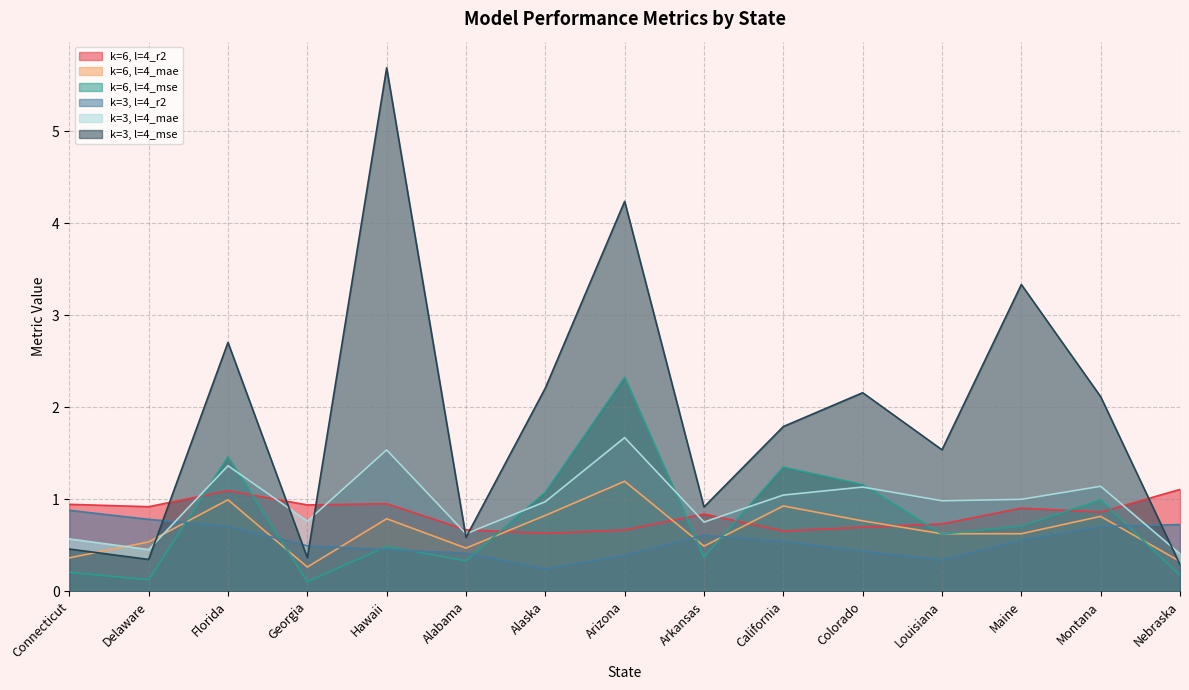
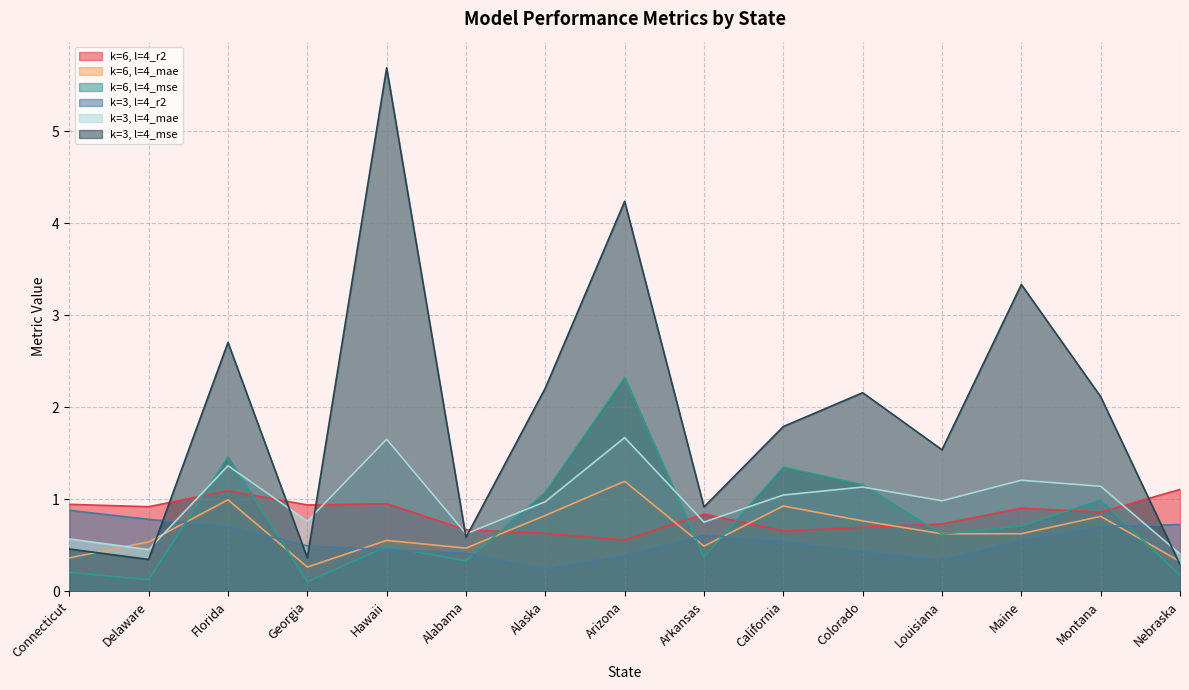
k=6, l=4_mae, Hawaii: 0.8 -> 0.6
k=3, l=4_mae, Hawaii: 1.5 -> 1.7
k=6, l=4_r2, Arizona: 0.7 -> 0.6
k=3, l=4_mae, Maine: 1.0 -> 1.2
